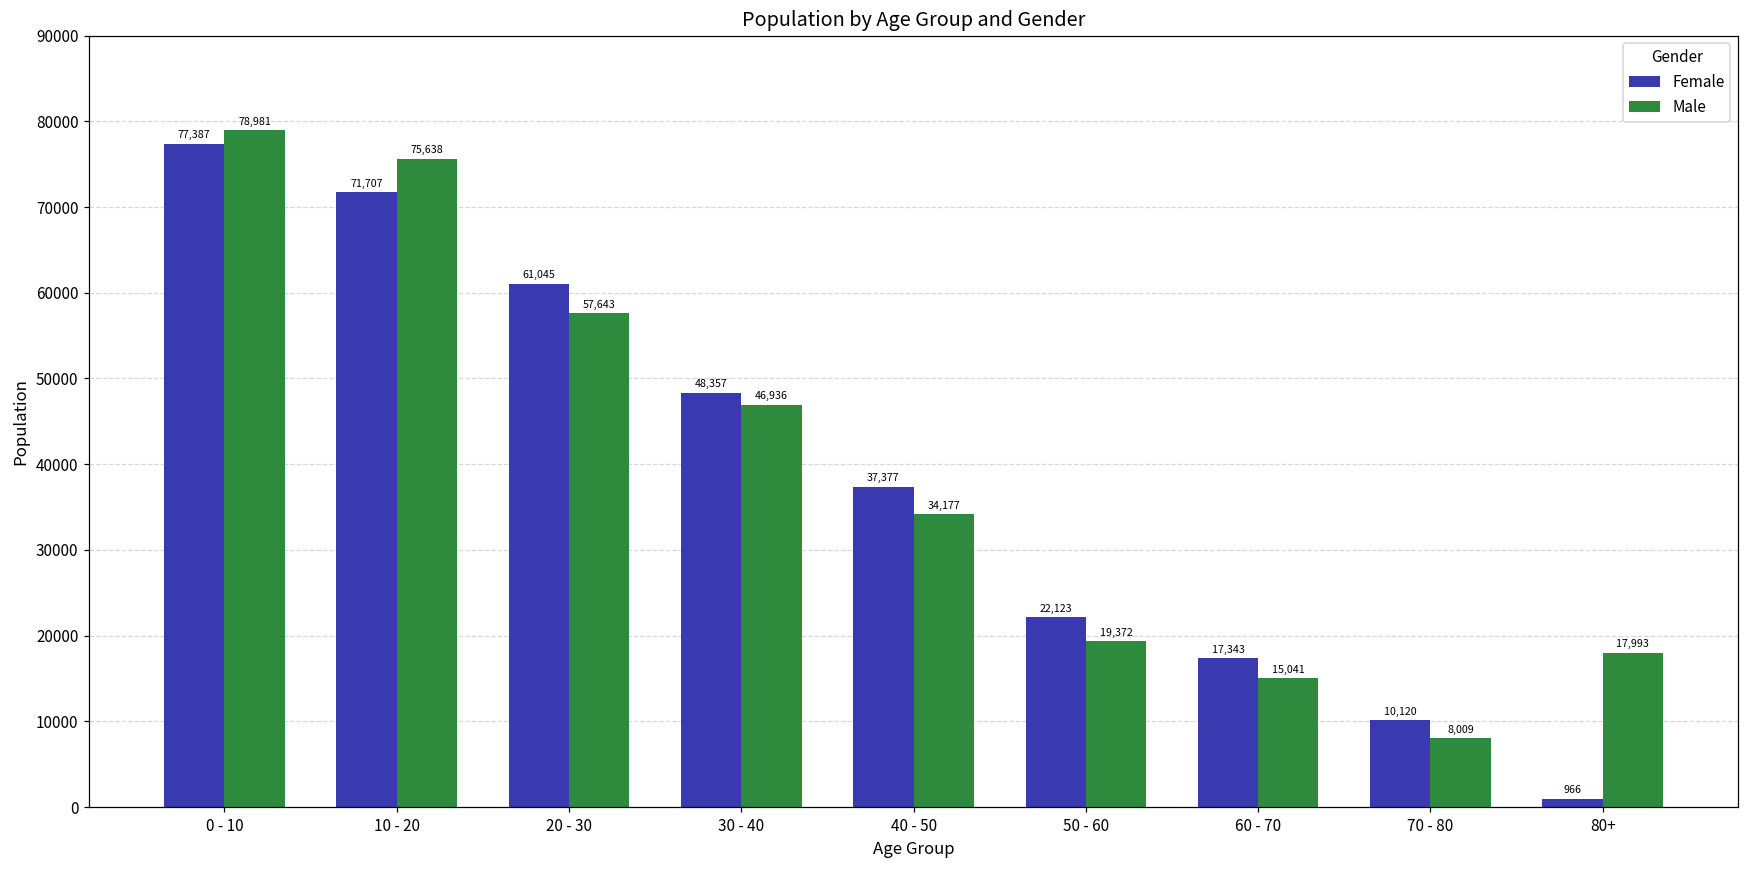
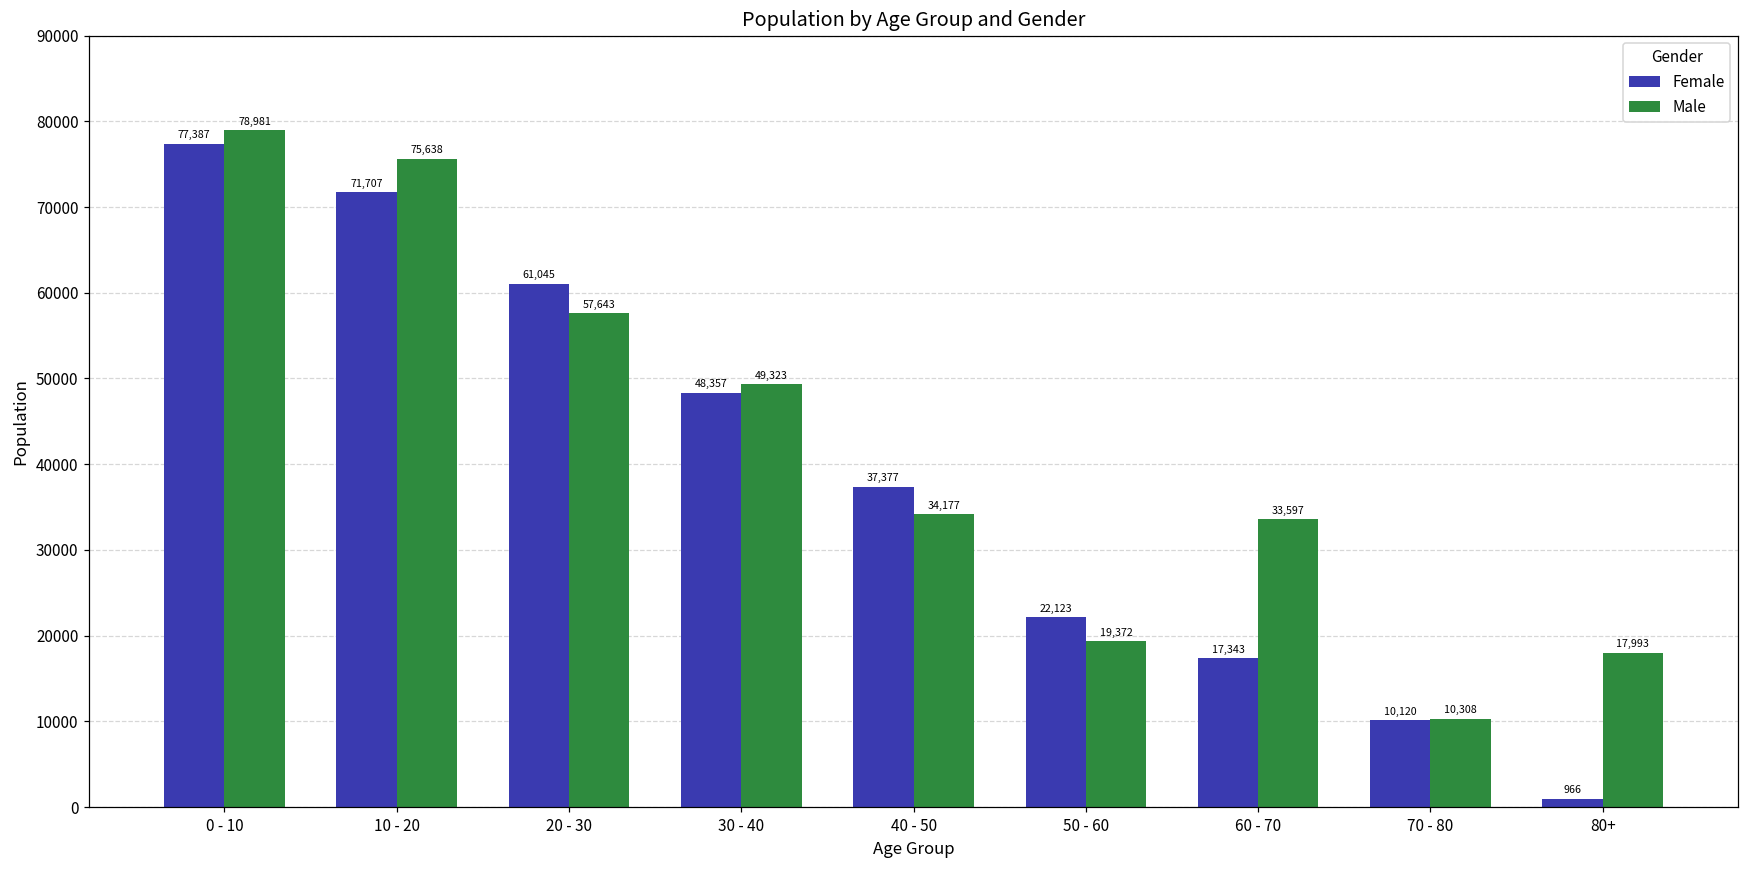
Male, 30 - 40: 46,936 -> 49,323
Male, 60 - 70: 15,041 -> 33,597
Male, 70 - 80: 8,009 -> 10,308
